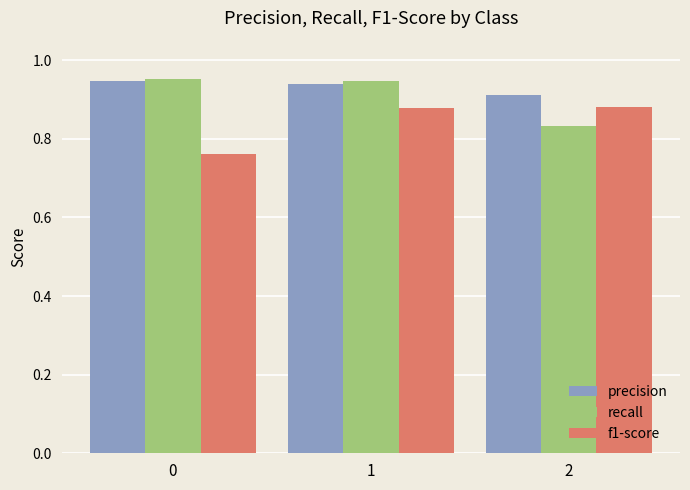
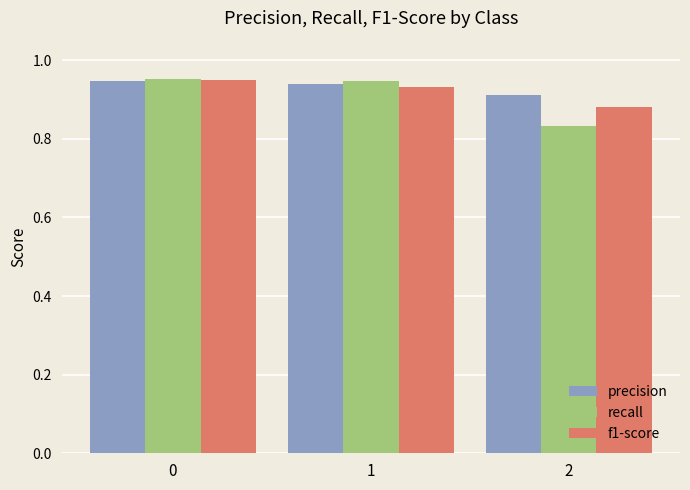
f1-score, 0: 0.76 -> 0.95
f1-score, 1: 0.88 -> 0.93
